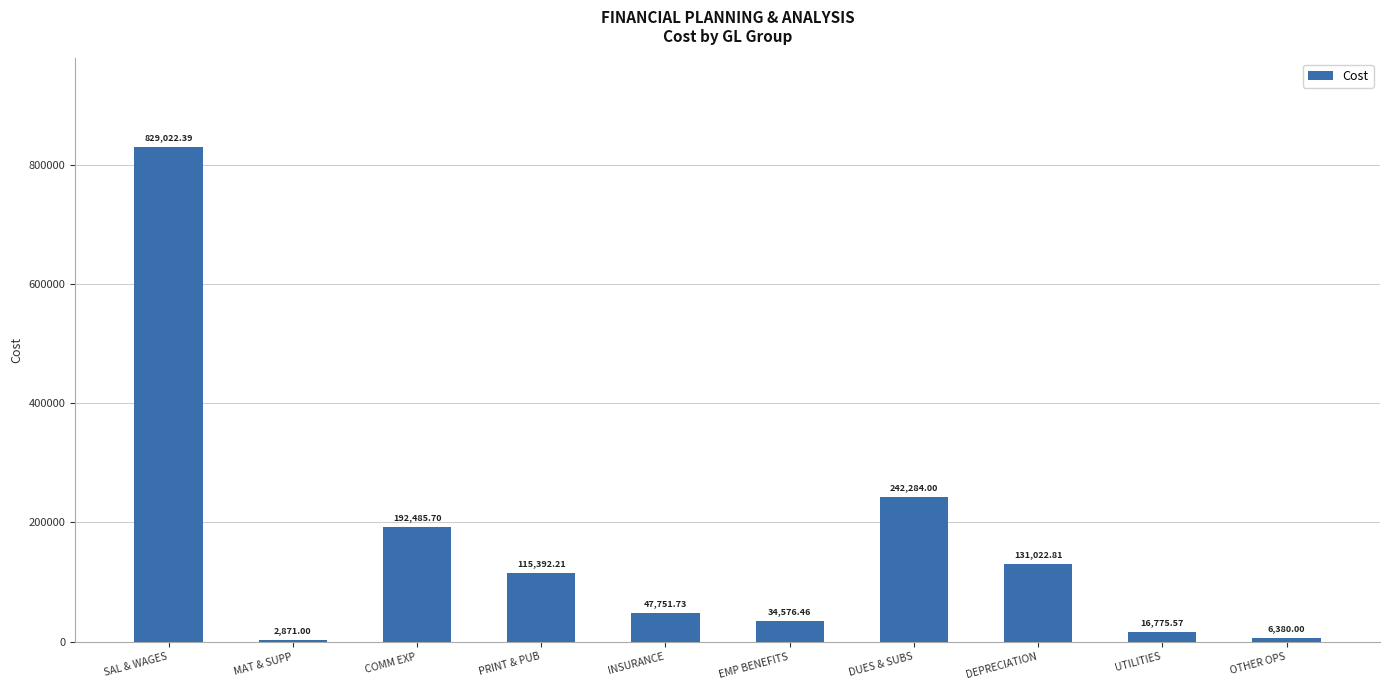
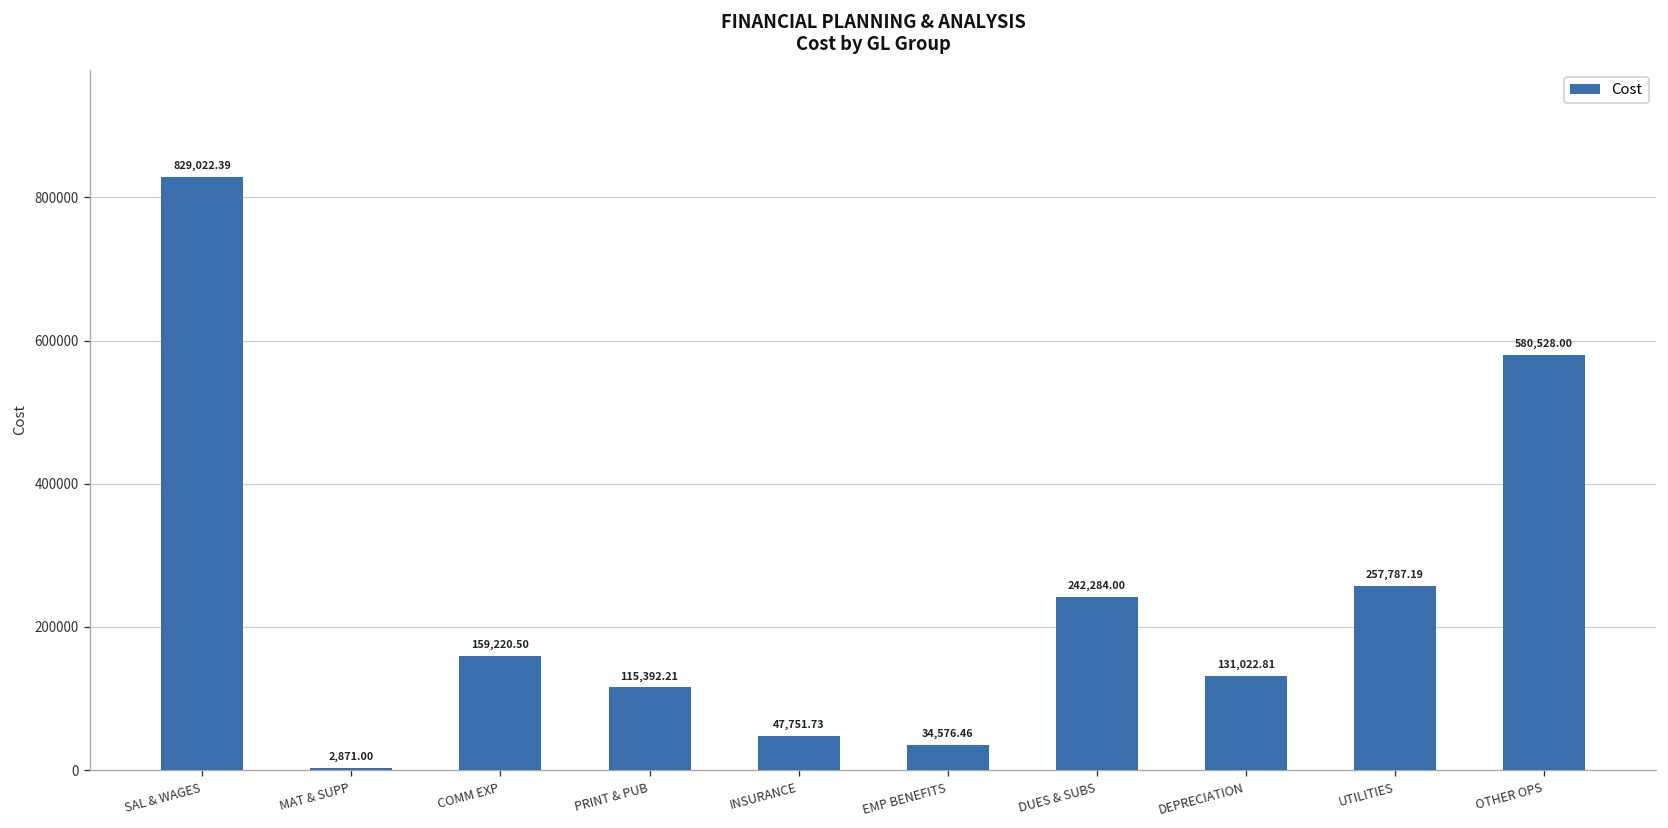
COMM EXP: 192,485.70 -> 159,220.50
UTILITIES: 16,775.57 -> 257,787.19
OTHER OPS: 6,380.00 -> 580,528.00
